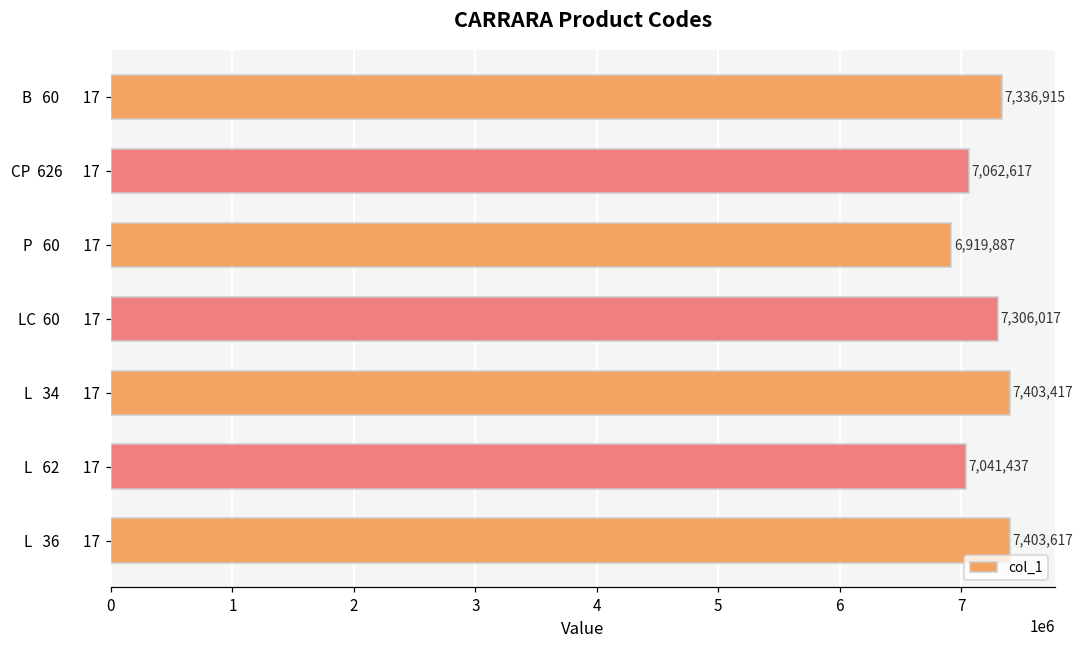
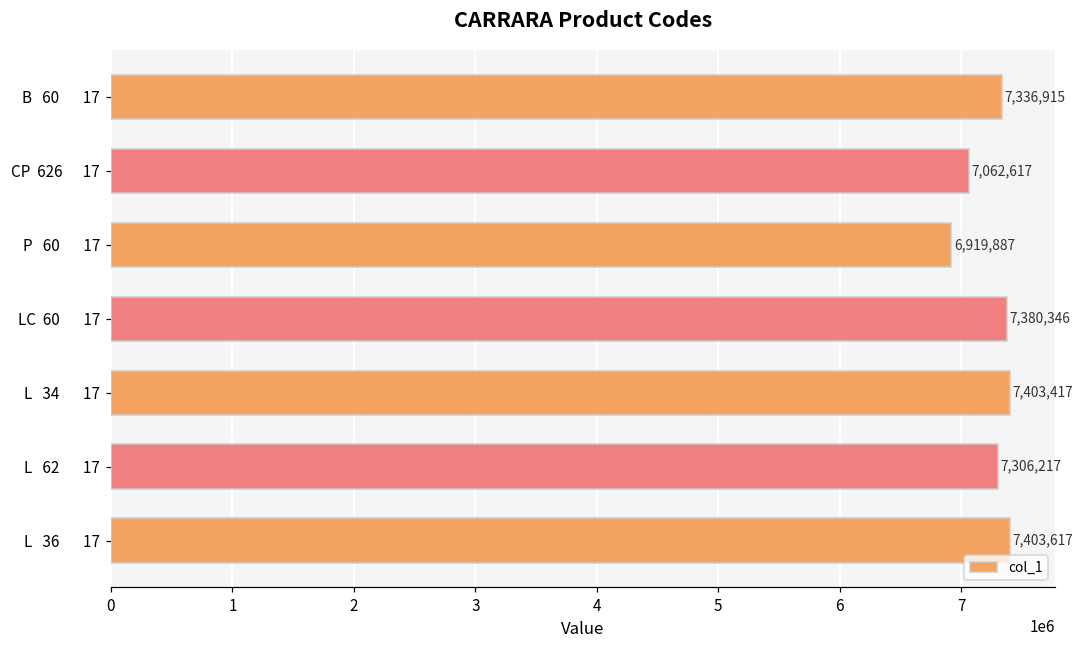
LC 60 17: 7,306,017 -> 7,380,346
L 62 17: 7,041,437 -> 7,306,217
